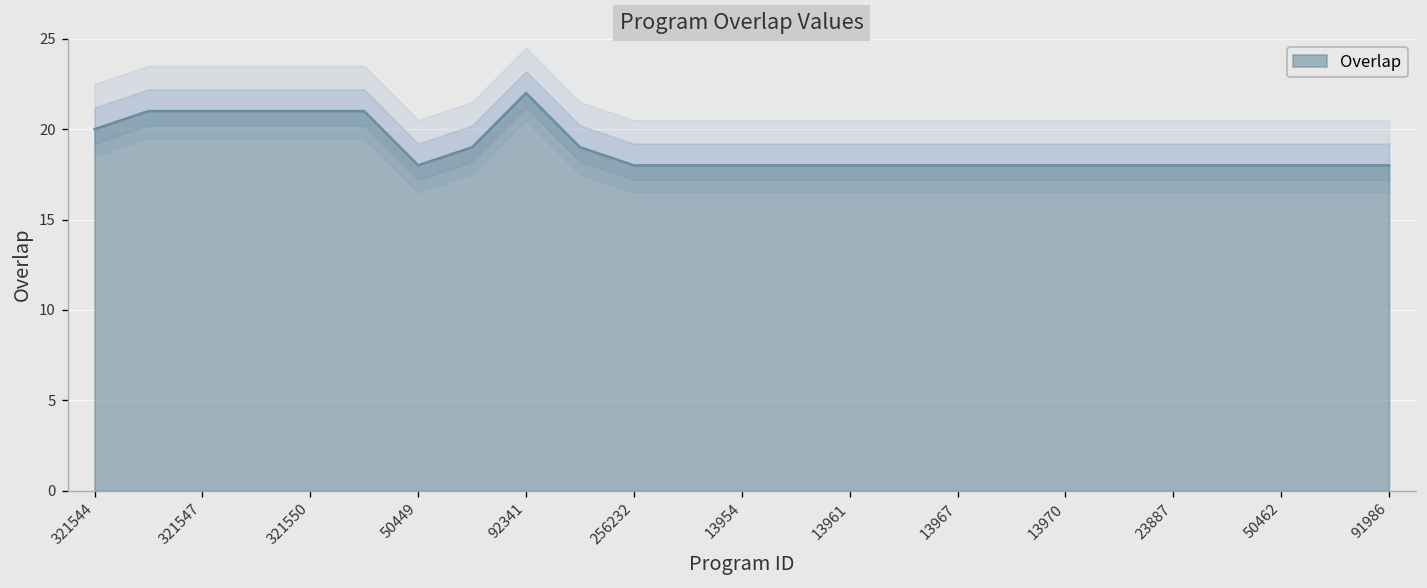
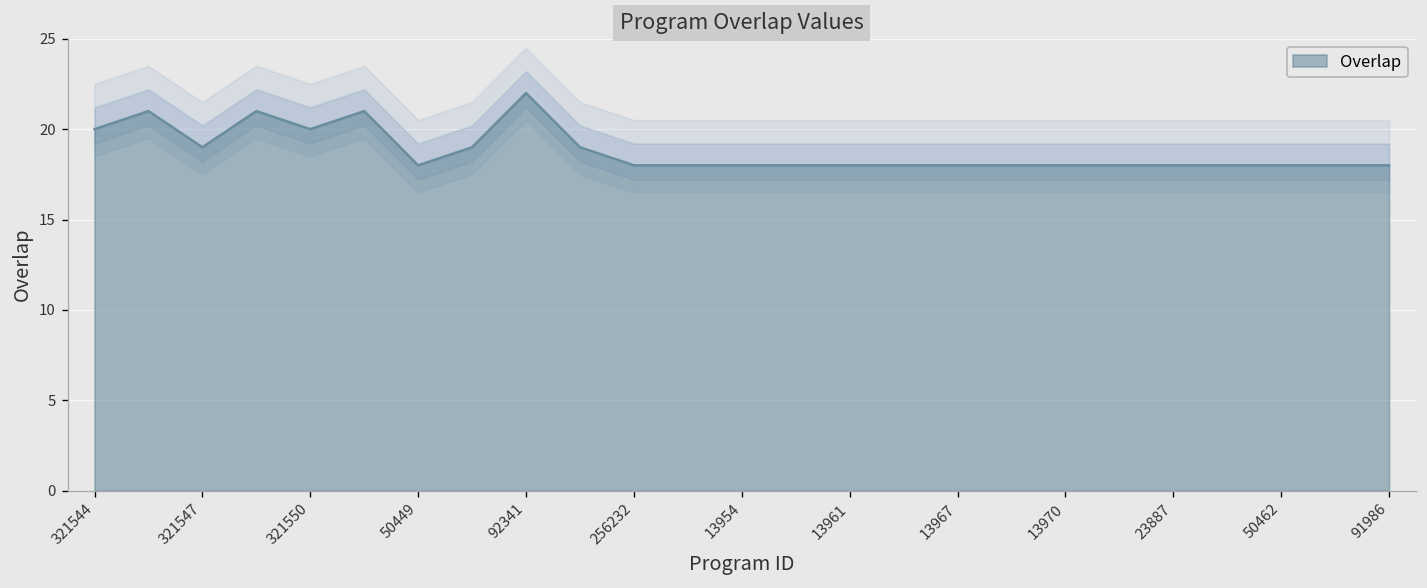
Overlap, 321547: 21 -> 19
Overlap, 321550: 21 -> 20
